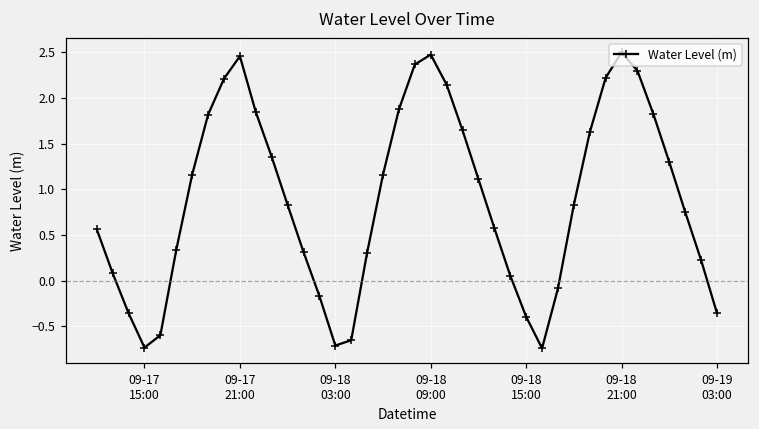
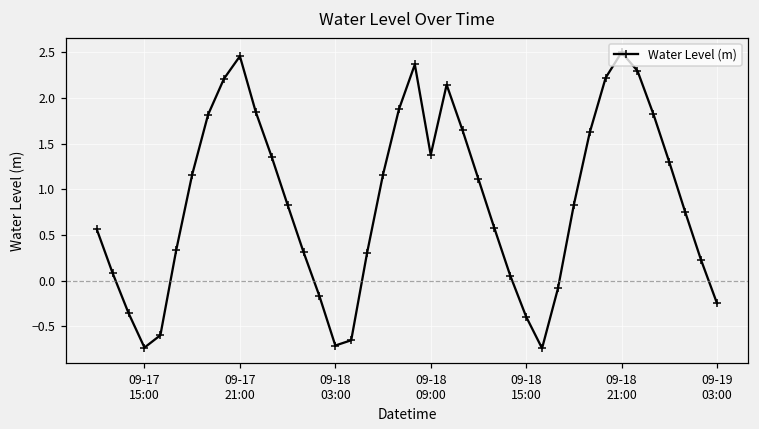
09-18 09:00: 2.5 -> 1.4
09-19 03:00: -0.4 -> -0.2
